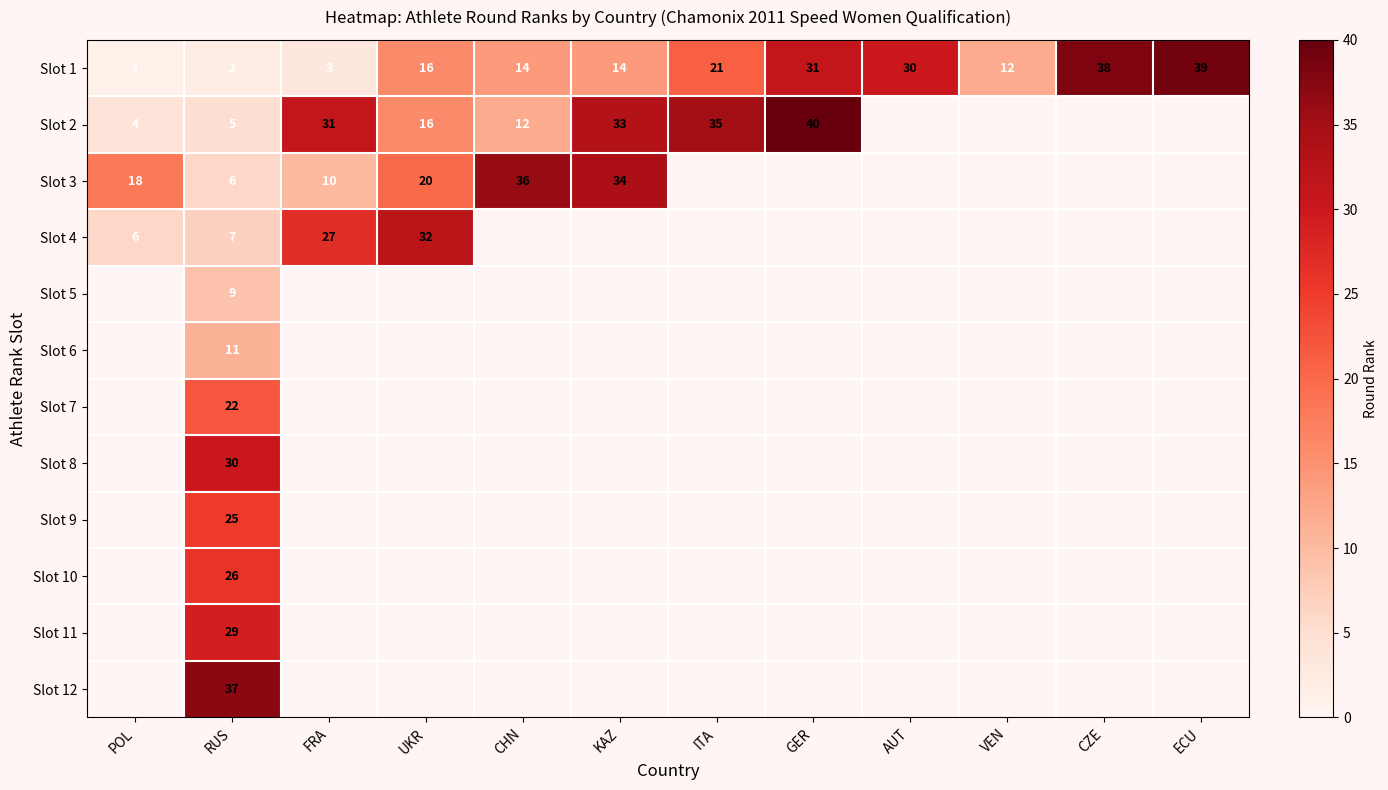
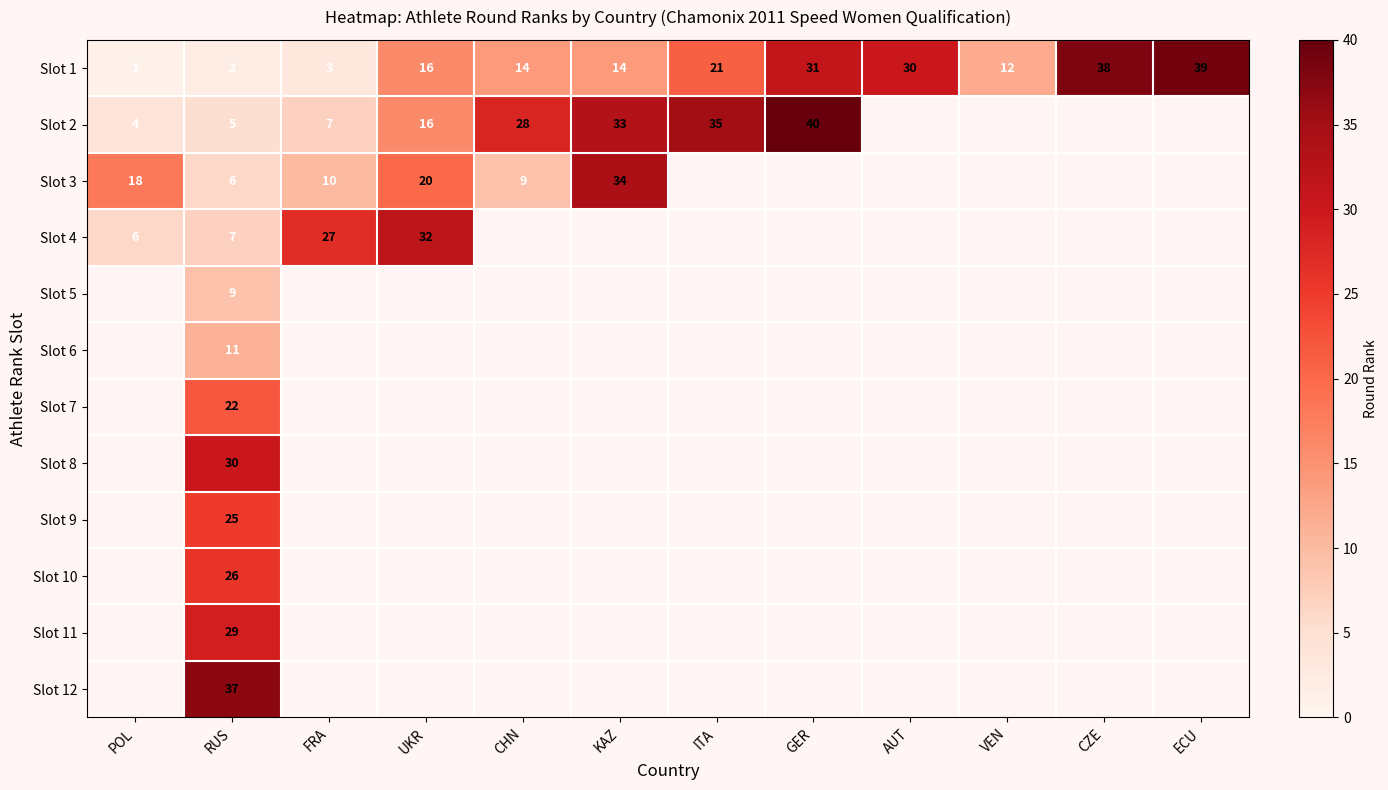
Slot 2, FRA: 31 -> 7
Slot 2, CHN: 12 -> 28
Slot 3, CHN: 36 -> 9
